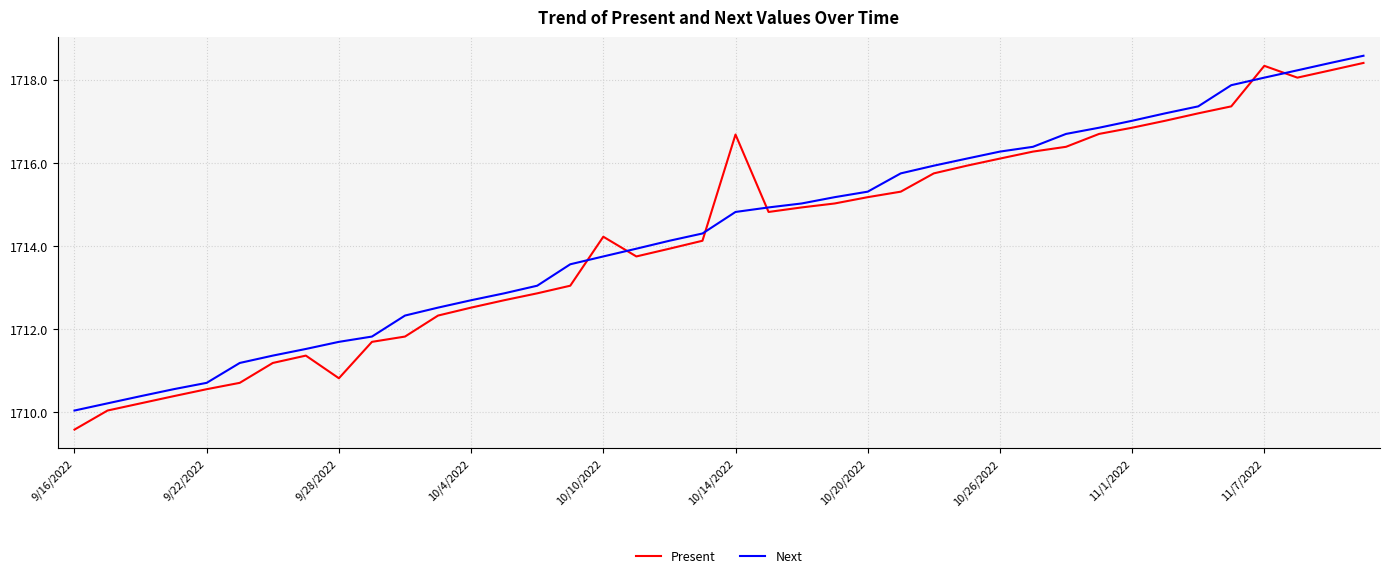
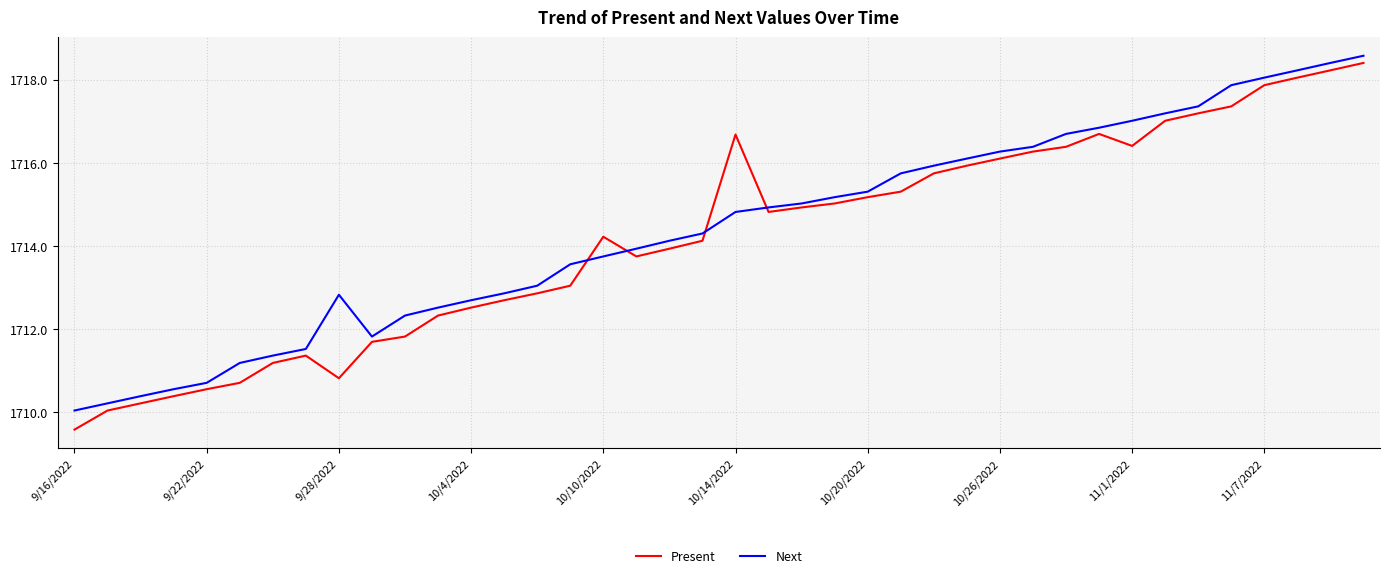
Next, 9/28/2022: 1711.7 -> 1712.8
Present, 11/1/2022: 1716.8 -> 1716.4
Present, 11/7/2022: 1718.3 -> 1717.9
